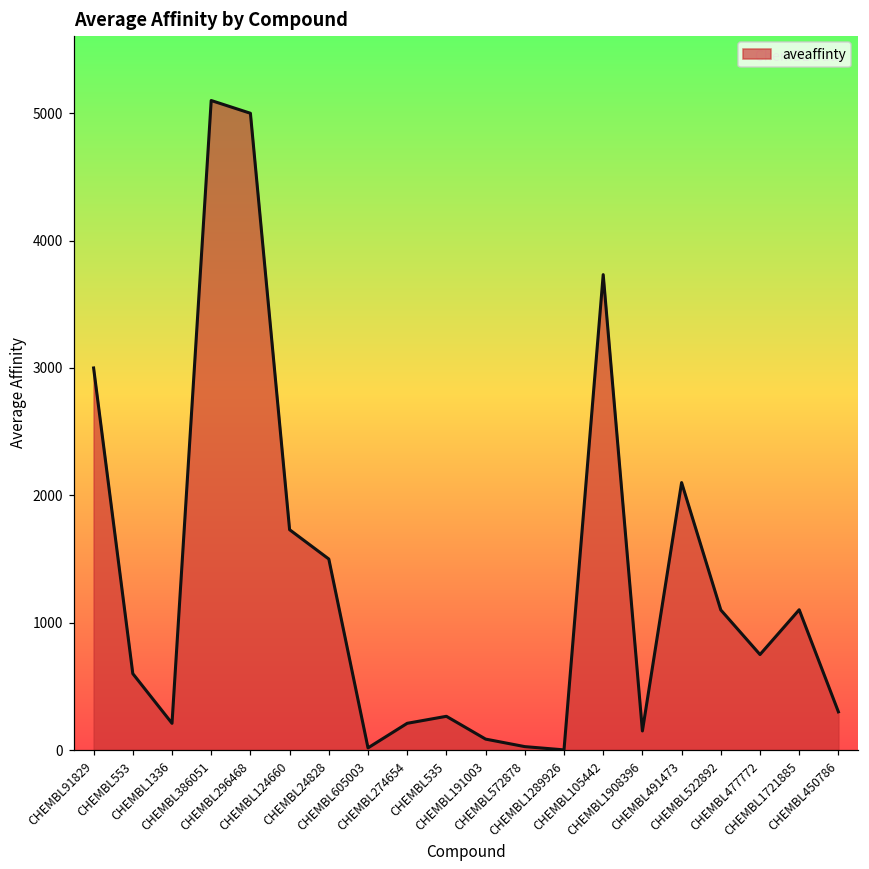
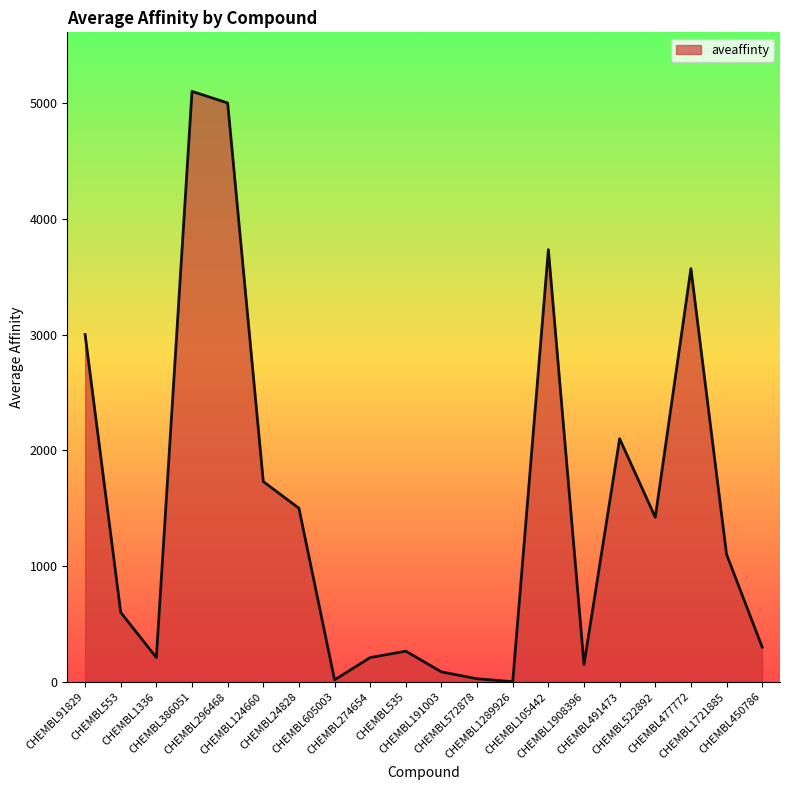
CHEMBL522892: 1100 -> 1420
CHEMBL477772: 750 -> 3570
